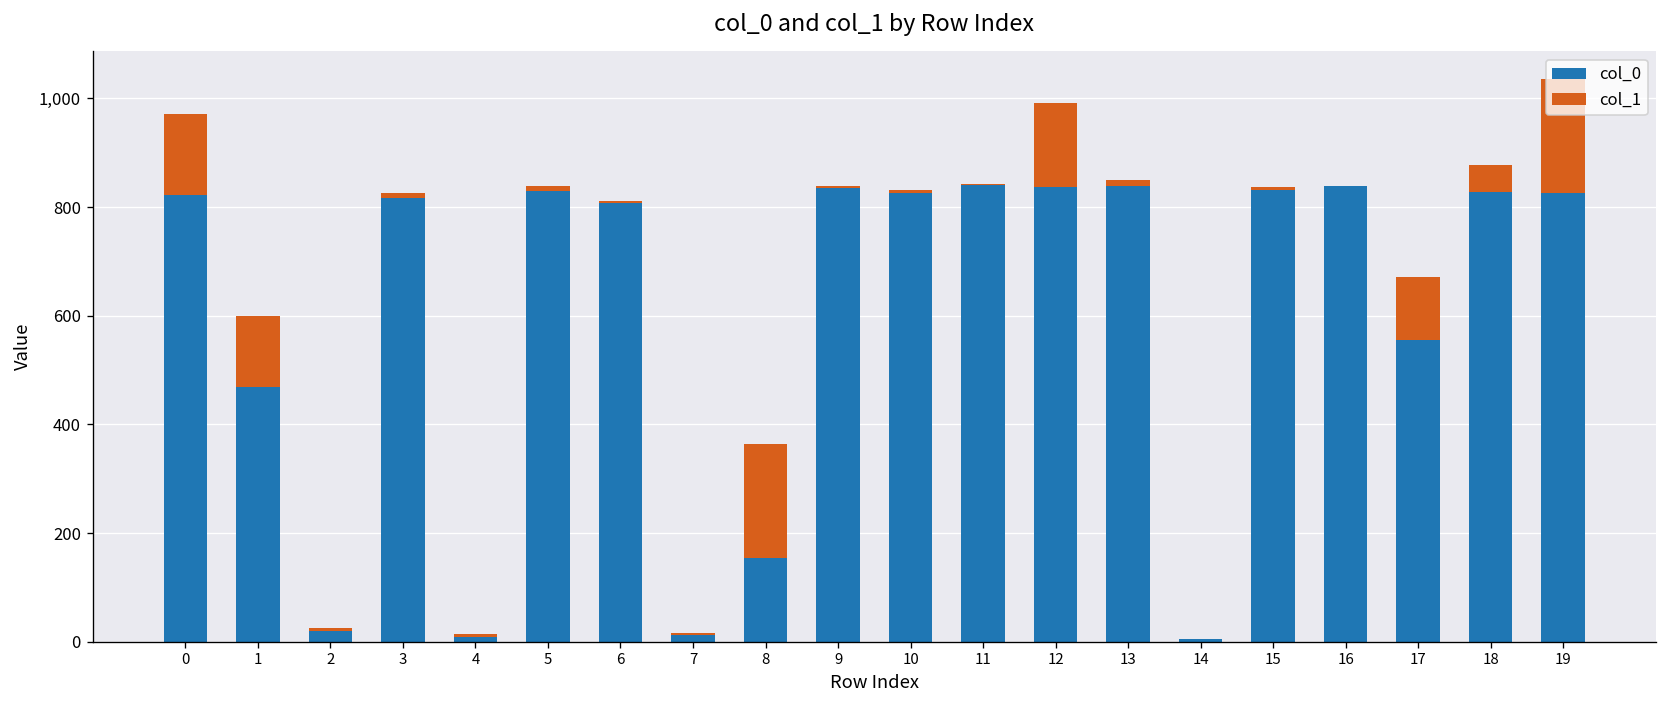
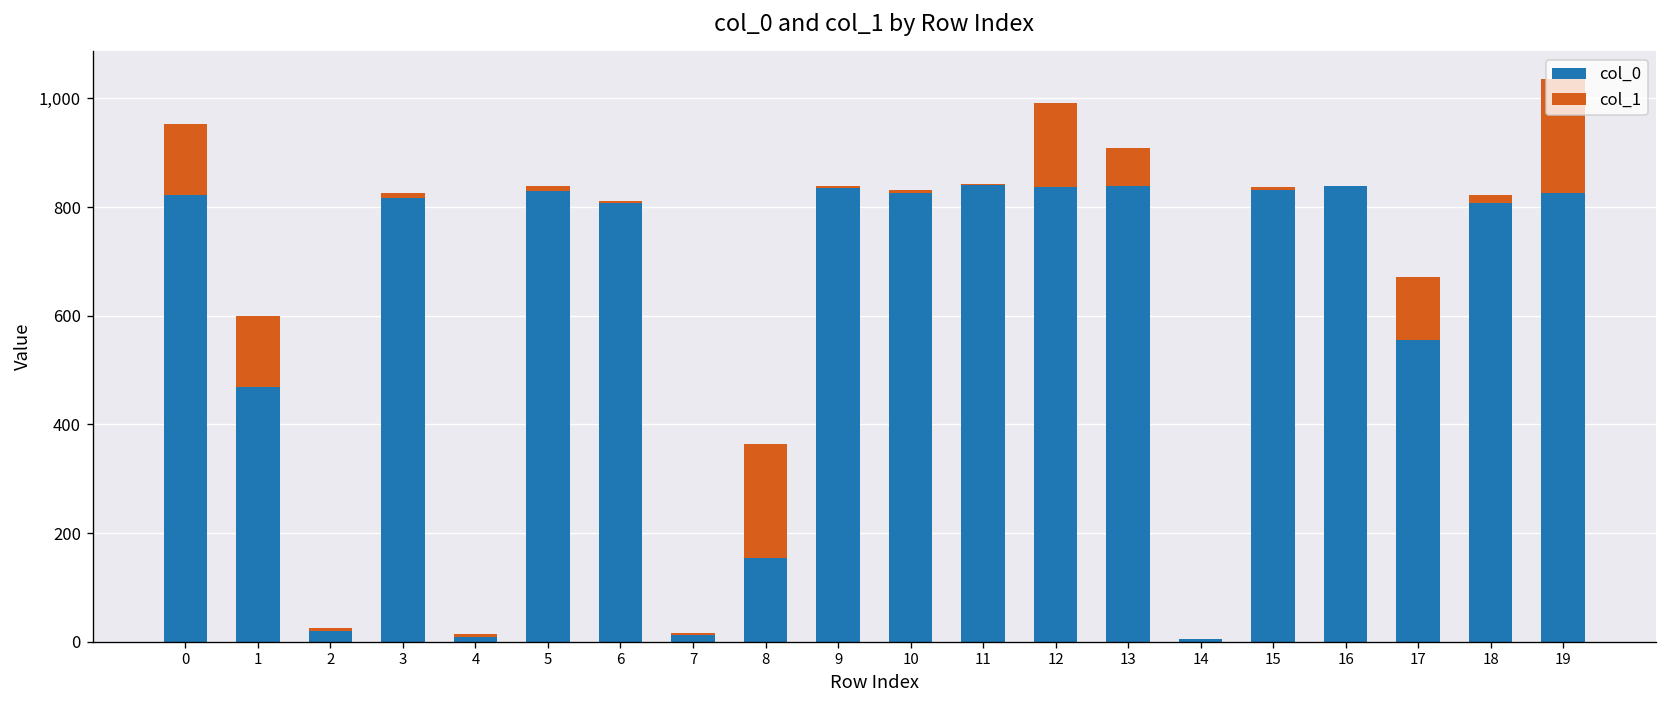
col_1, 0: 150 -> 130
col_1, 13: 10 -> 70
col_0, 18: 830 -> 810
col_1, 18: 50 -> 20
